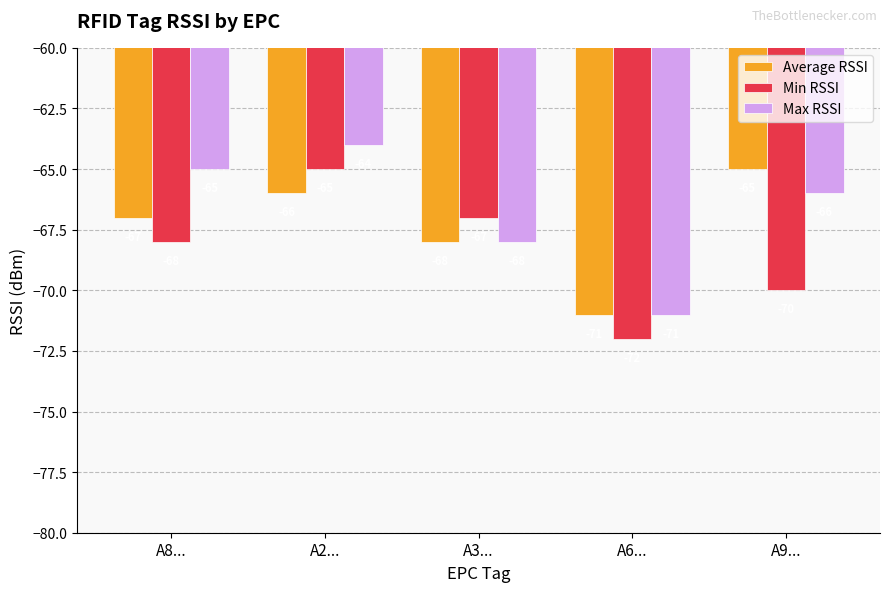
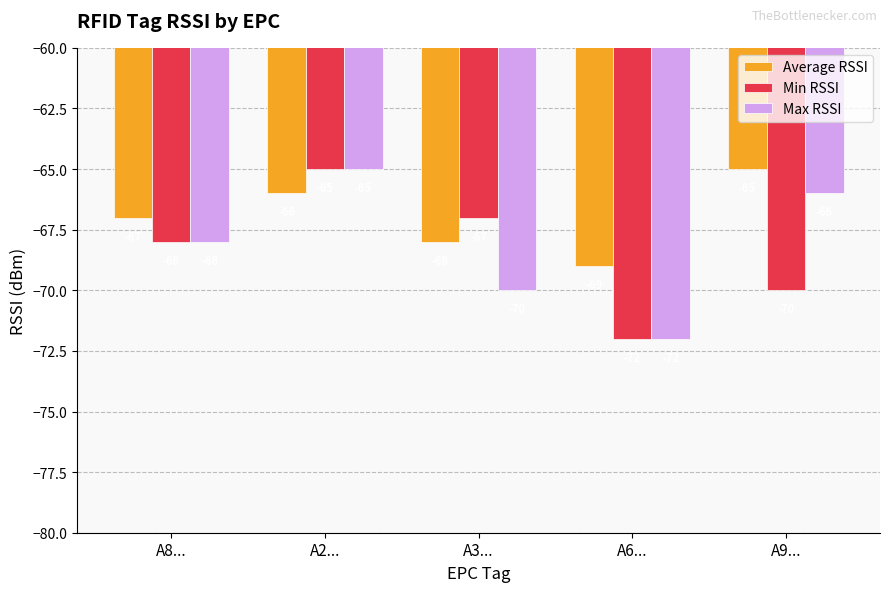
Max RSSI, A8...: -65 -> -68
Max RSSI, A2...: -64 -> -65
Max RSSI, A3...: -68 -> -70
Average RSSI, A6...: -71 -> -69
Max RSSI, A6...: -71 -> -72
